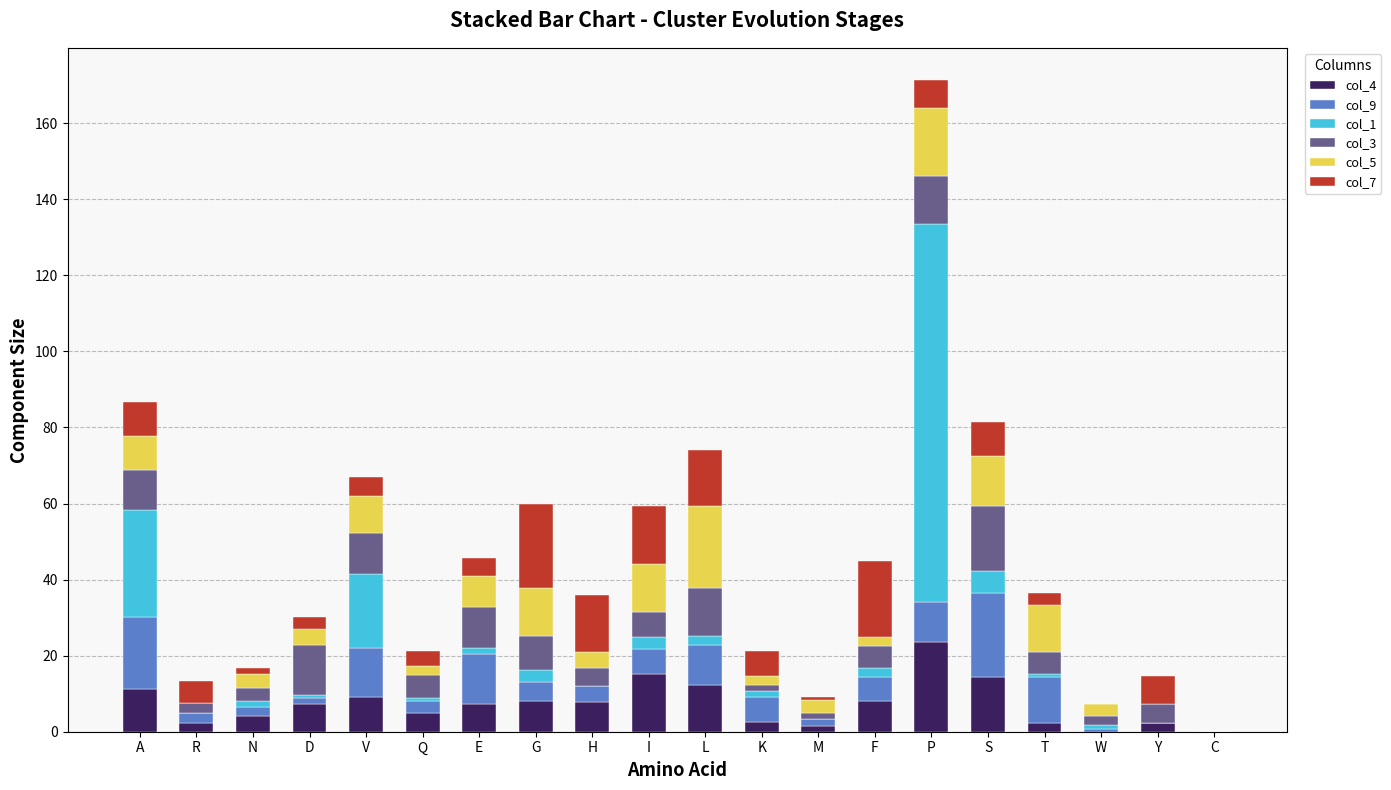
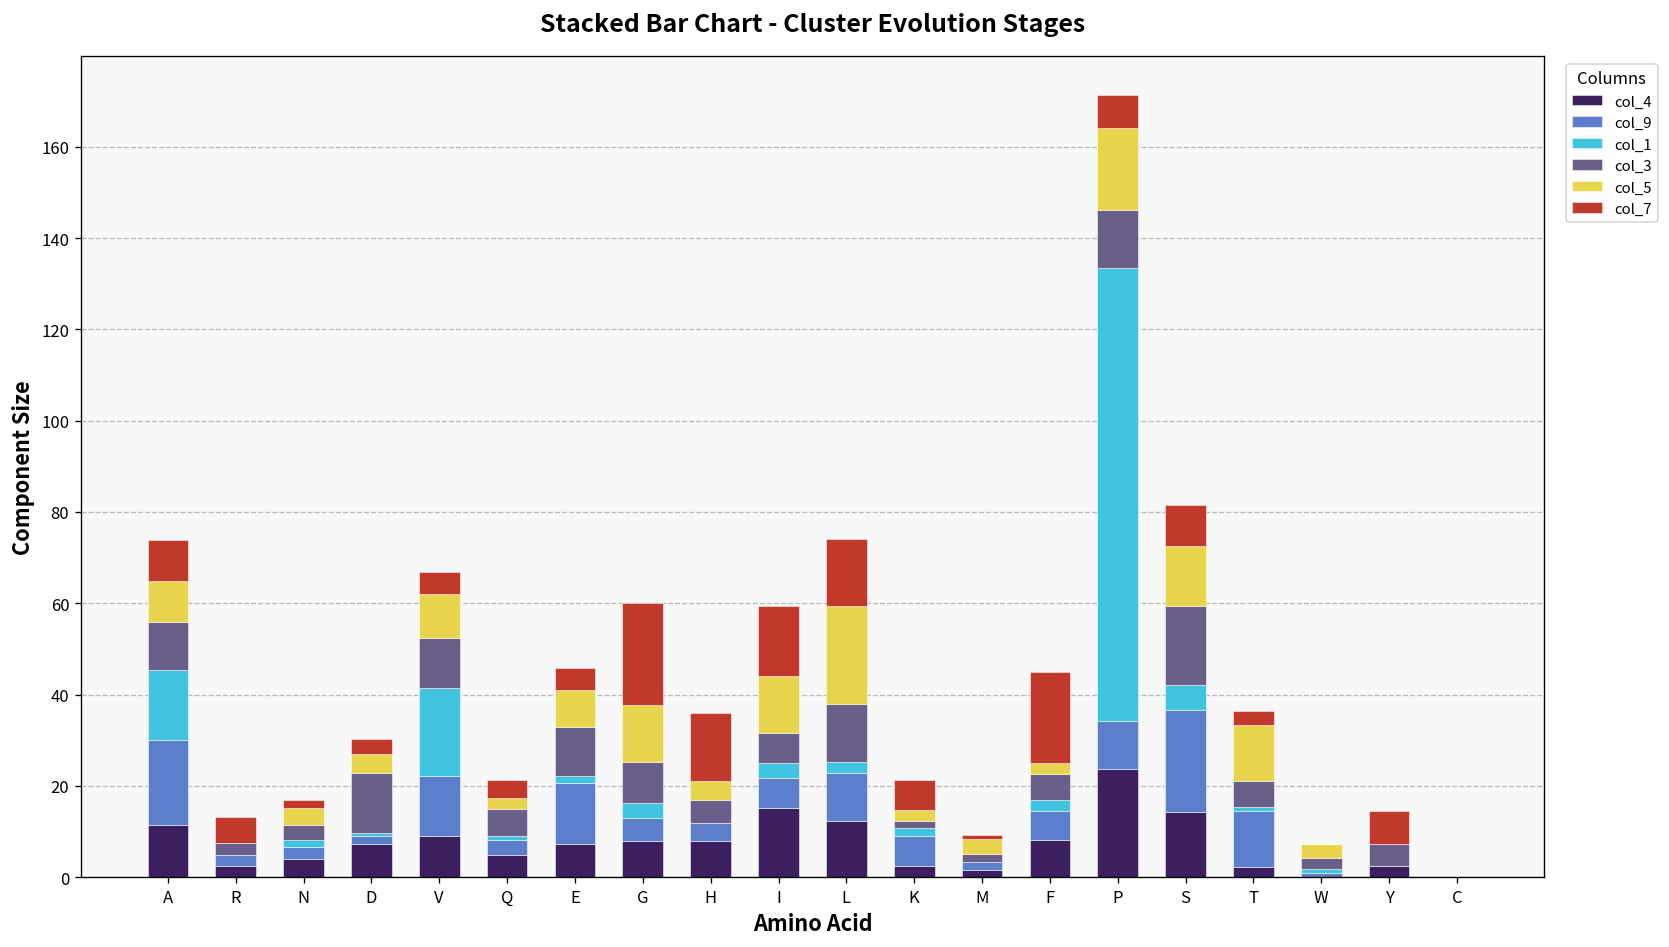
col_1, A: 28 -> 15
